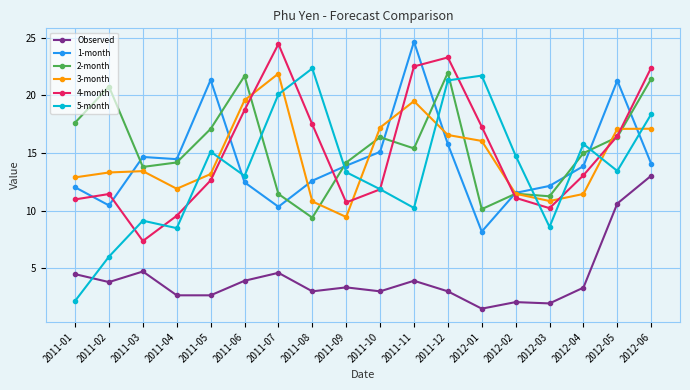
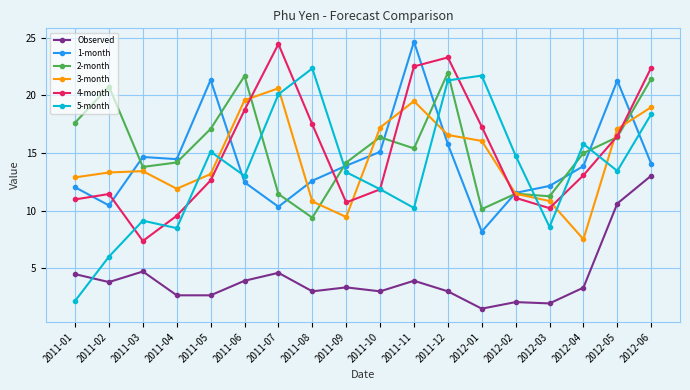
3-month, 2011-07: 21.9 -> 20.6
3-month, 2012-04: 11.4 -> 7.5
3-month, 2012-06: 17.1 -> 19.0
